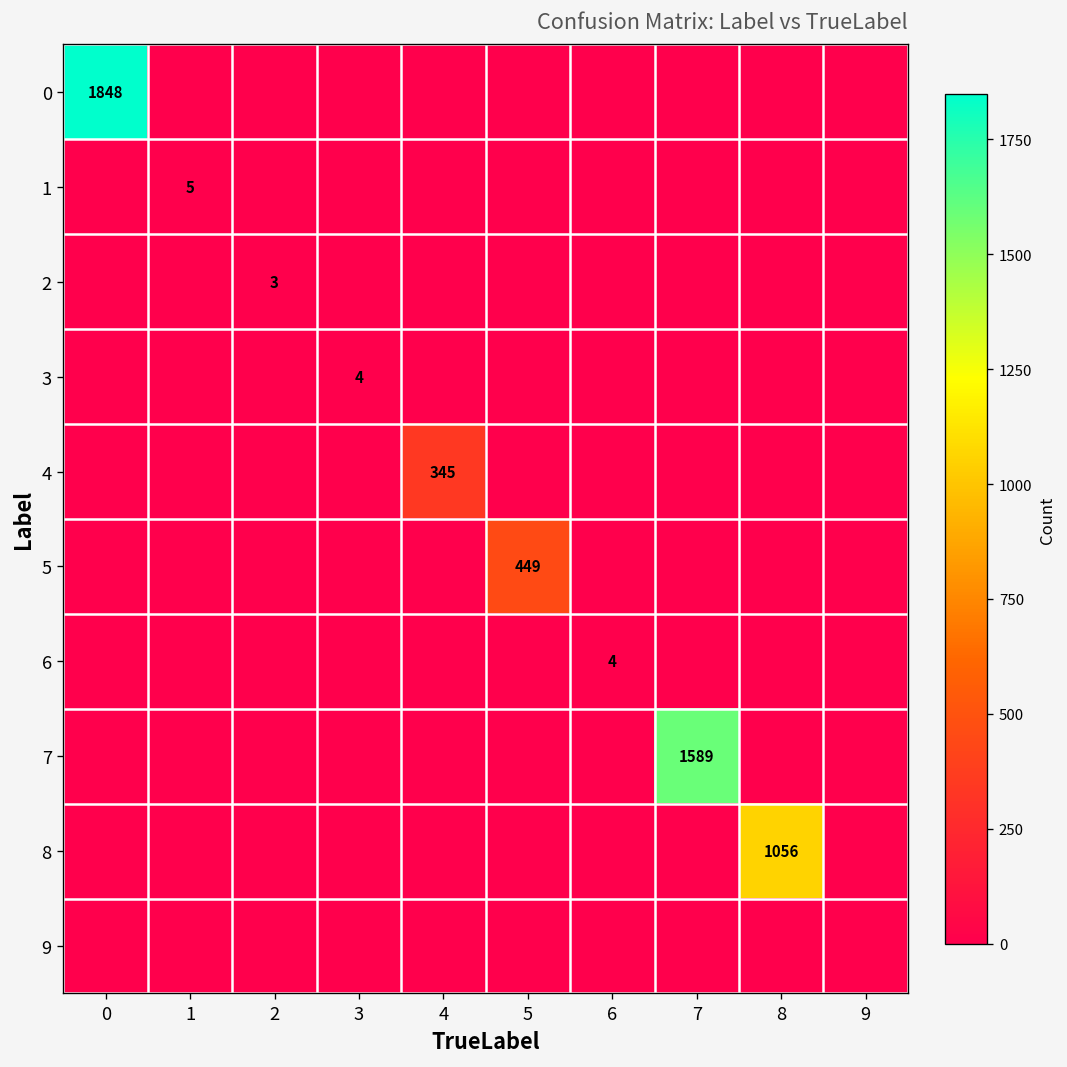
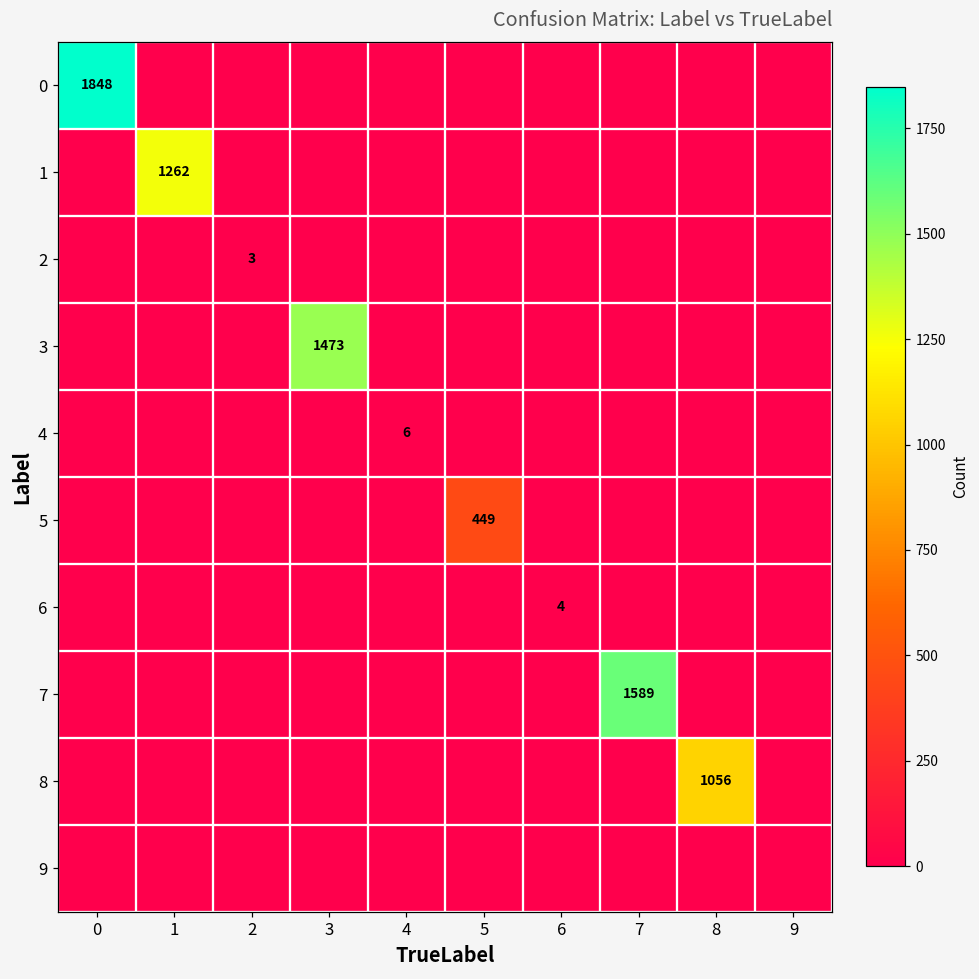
1, 1: 5 -> 1262
3, 3: 4 -> 1473
4, 4: 345 -> 6
